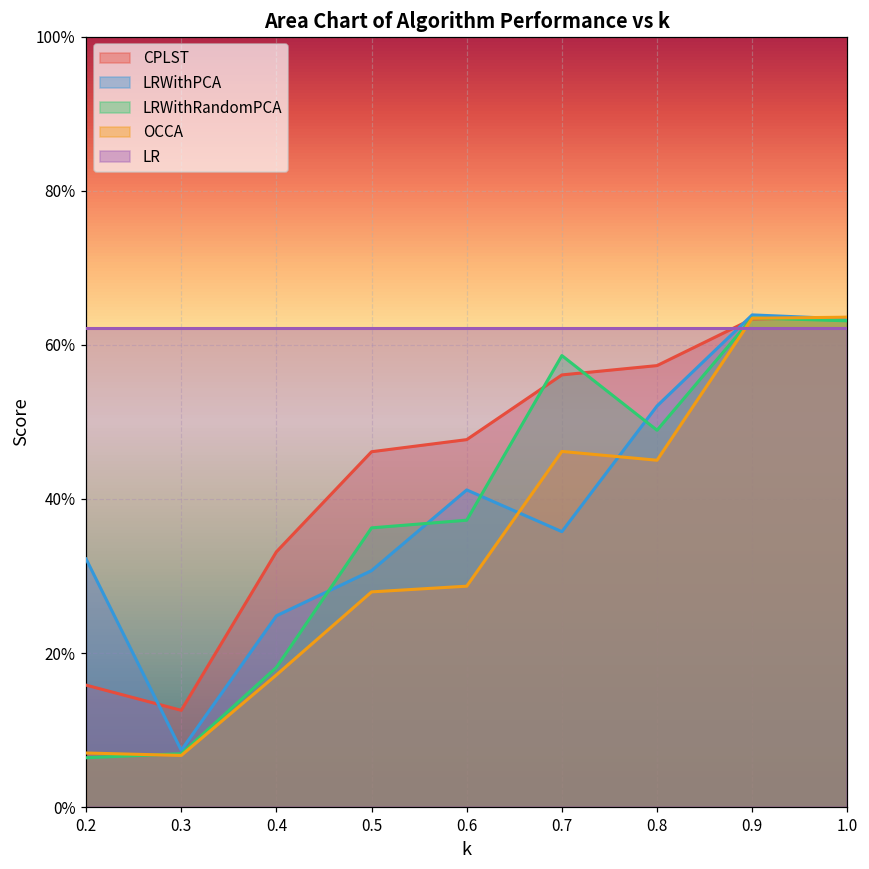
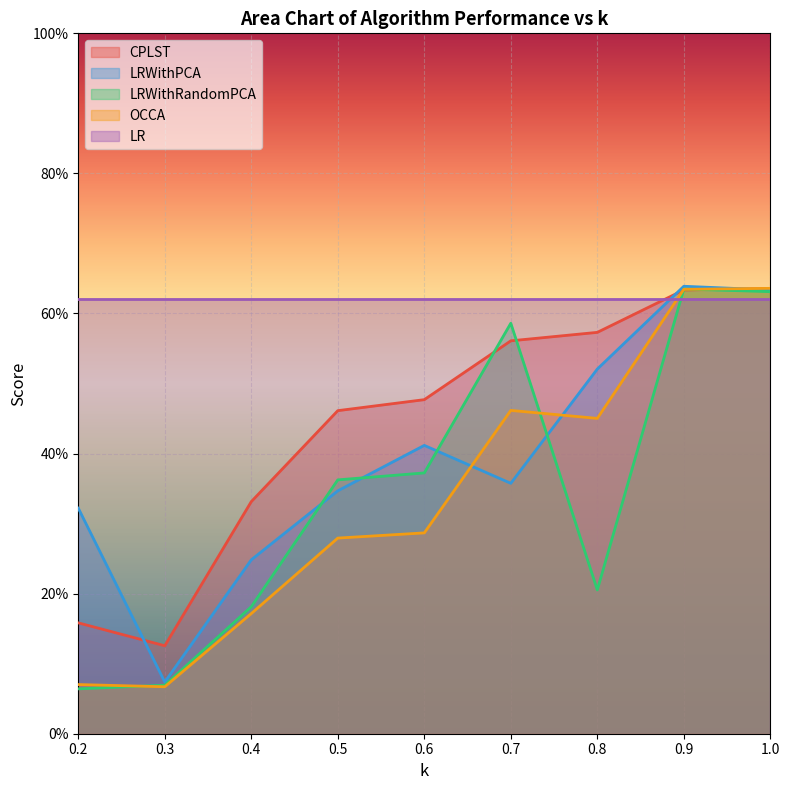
LRWithPCA, 0.5: 31% -> 35%
LRWithRandomPCA, 0.8: 49% -> 21%
